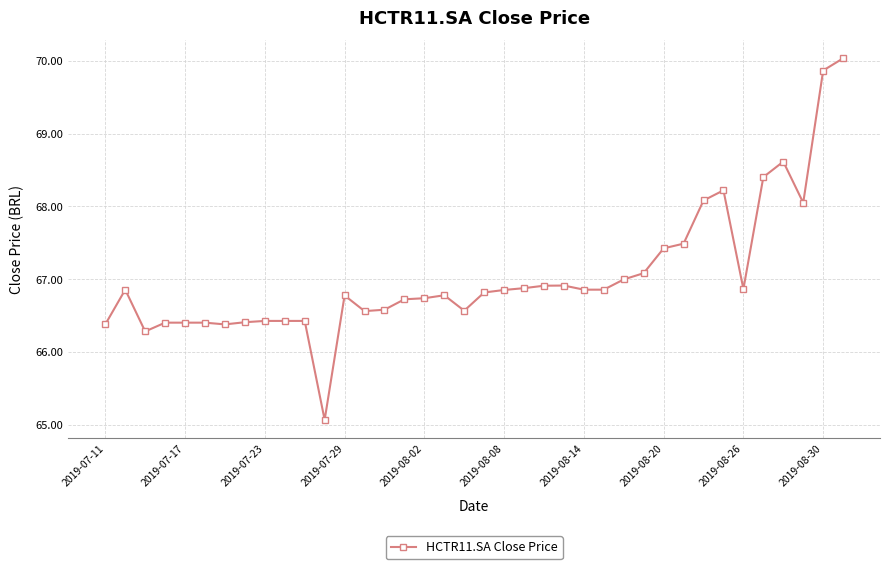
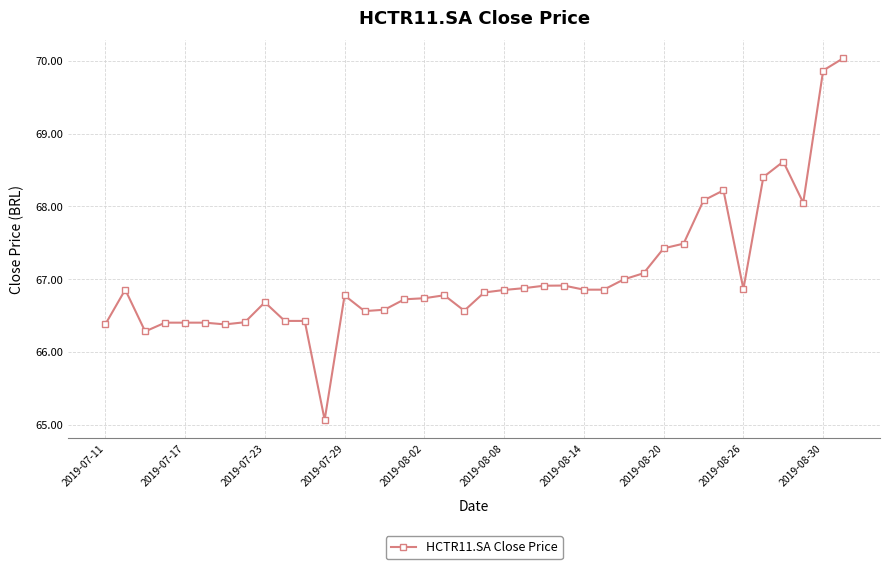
2019-07-23: 66.4 -> 66.7
